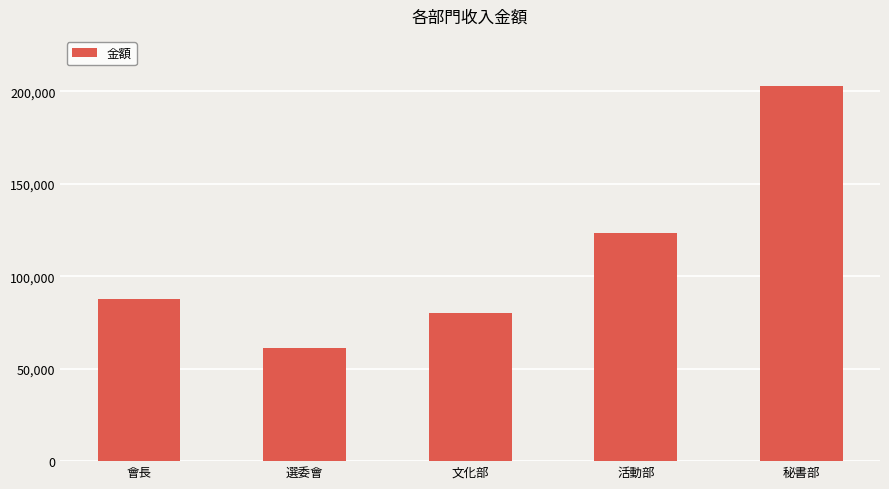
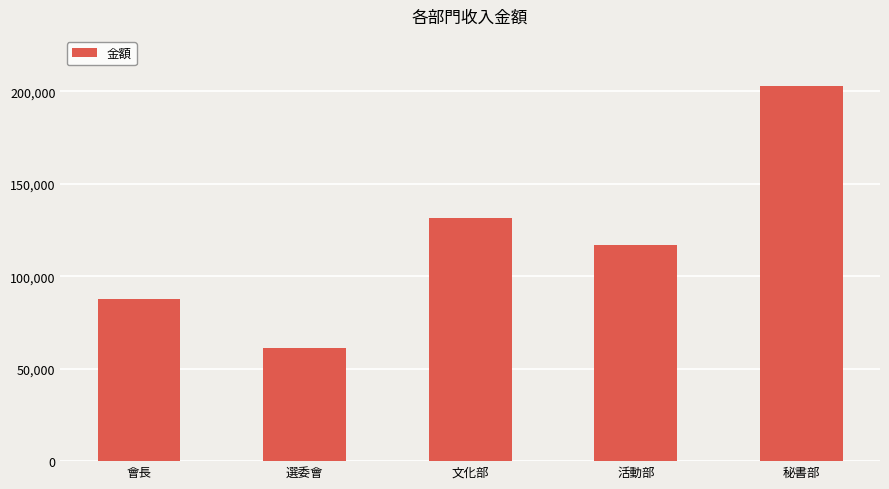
文化部: 80,000 -> 132,000
活動部: 123,000 -> 117,000
